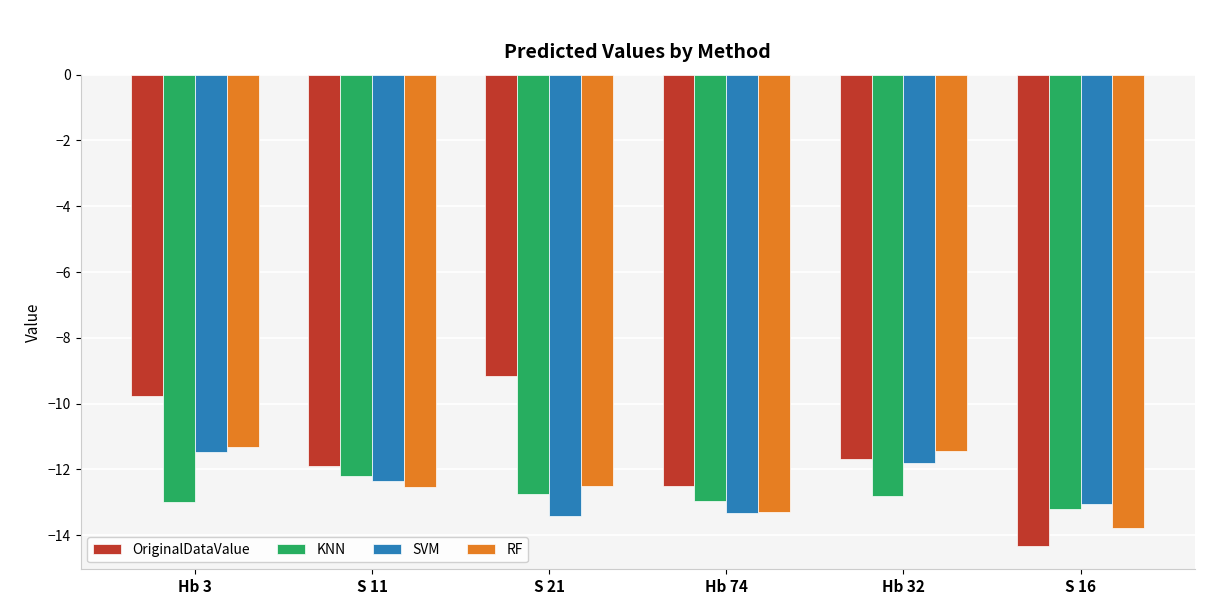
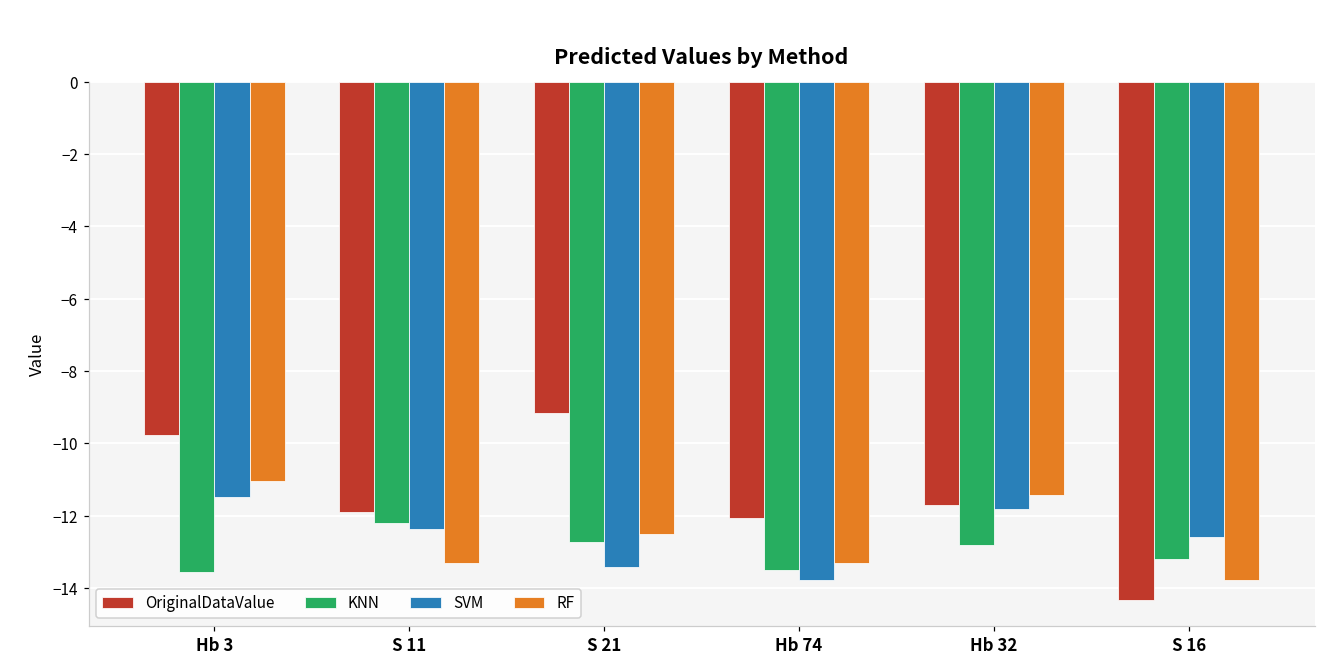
KNN, Hb 3: -13.0 -> -13.5
RF, Hb 3: -11.3 -> -11.1
RF, S 11: -12.5 -> -13.3
OriginalDataValue, Hb 74: -12.5 -> -12.1
KNN, Hb 74: -13.0 -> -13.5
SVM, Hb 74: -13.3 -> -13.8
SVM, S 16: -13.1 -> -12.6
